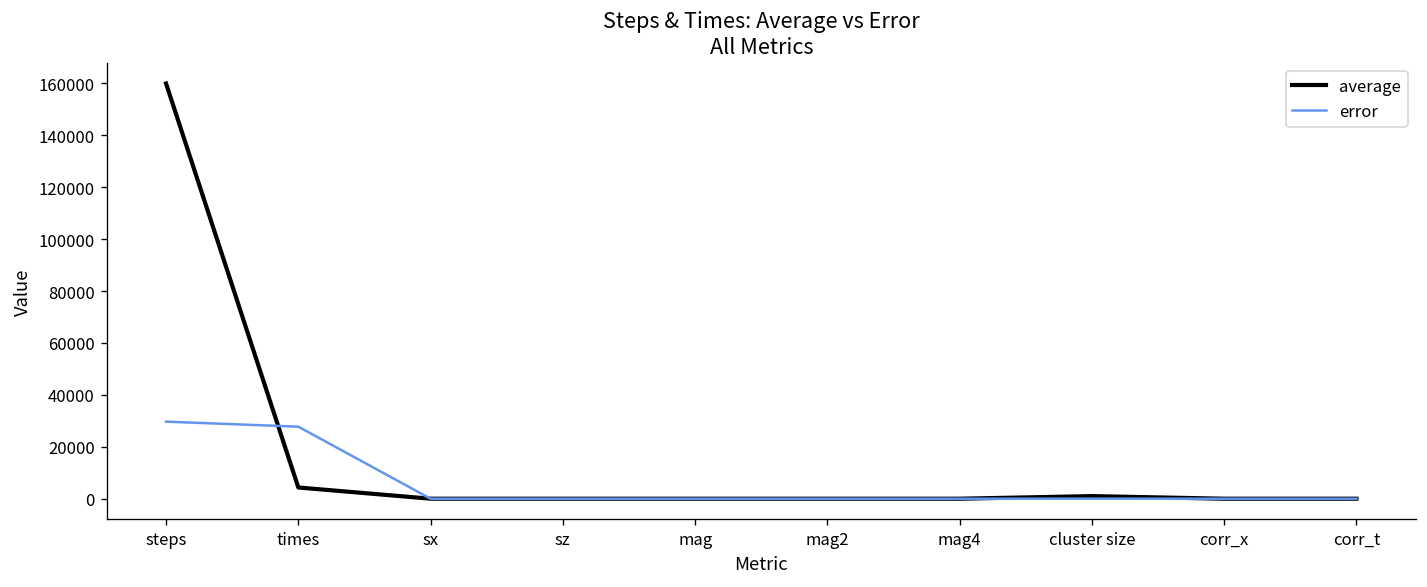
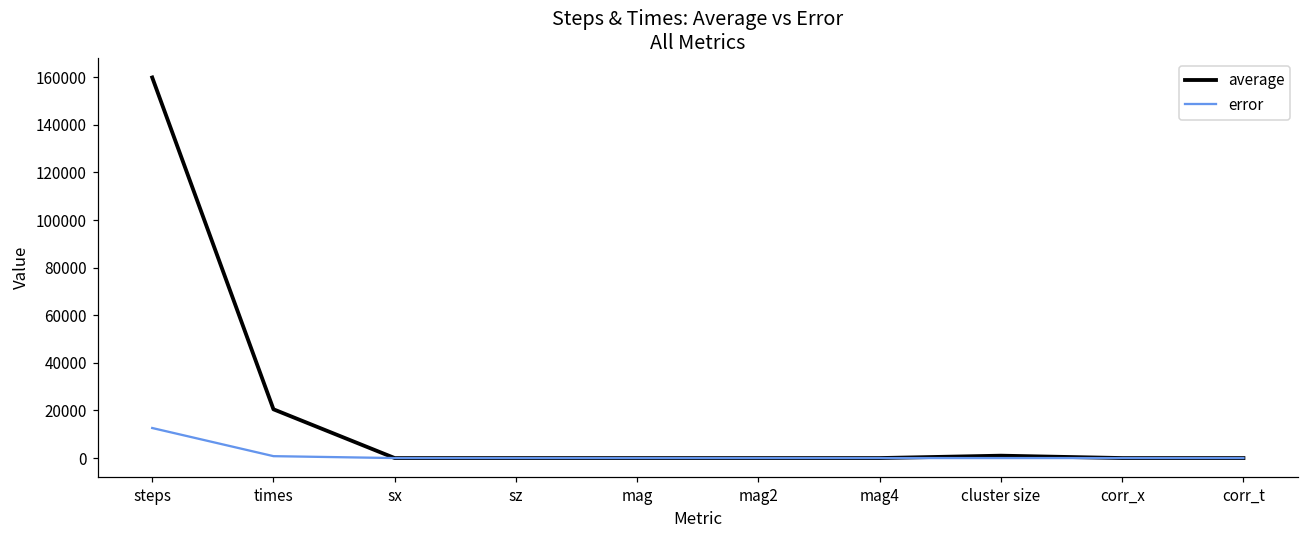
error, steps: 30000 -> 13000
average, times: 4000 -> 20000
error, times: 28000 -> 1000
